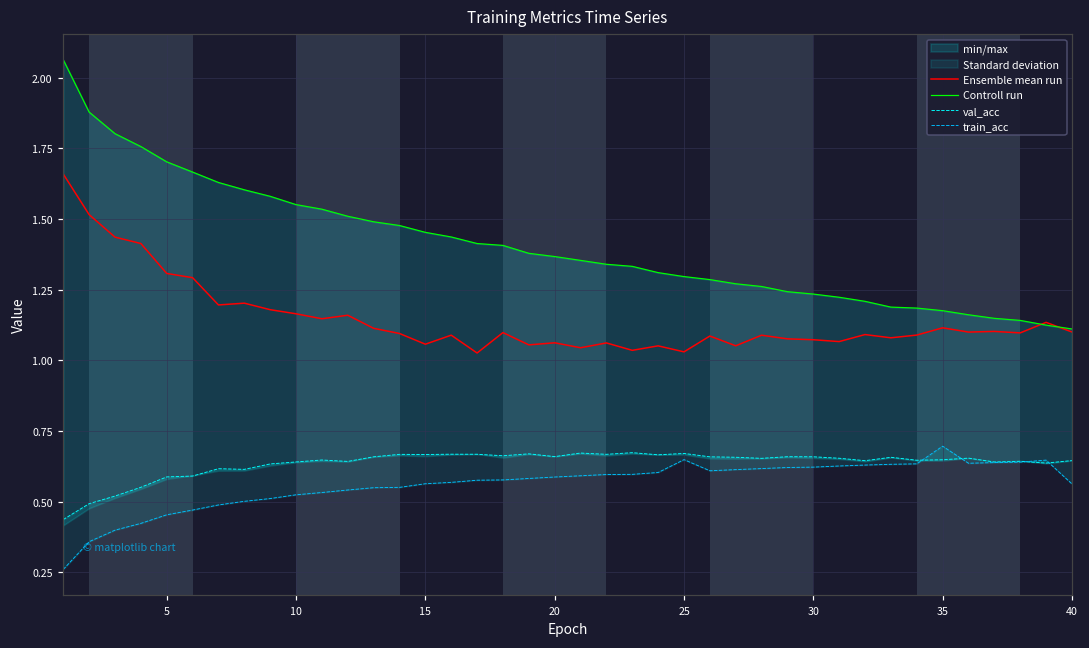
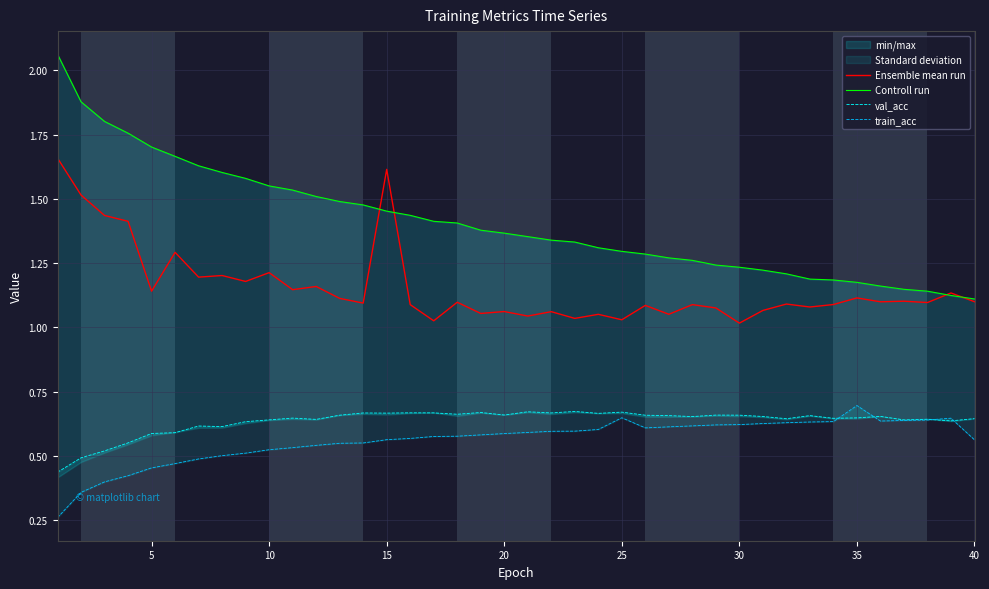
Ensemble mean run, 5: 1.31 -> 1.14
Ensemble mean run, 10: 1.16 -> 1.21
Ensemble mean run, 15: 1.06 -> 1.61
Ensemble mean run, 30: 1.07 -> 1.02
